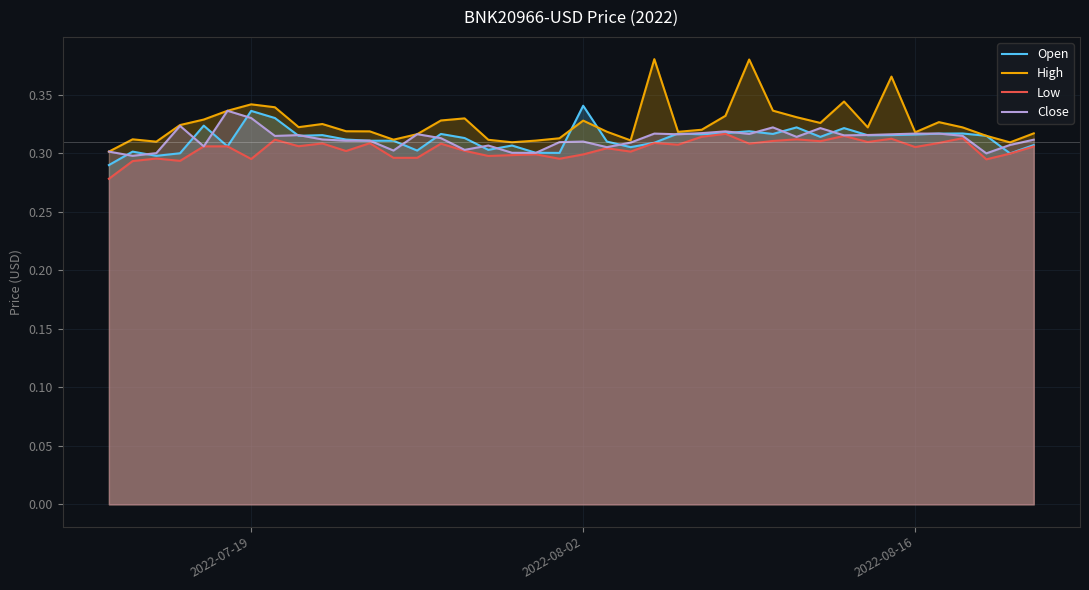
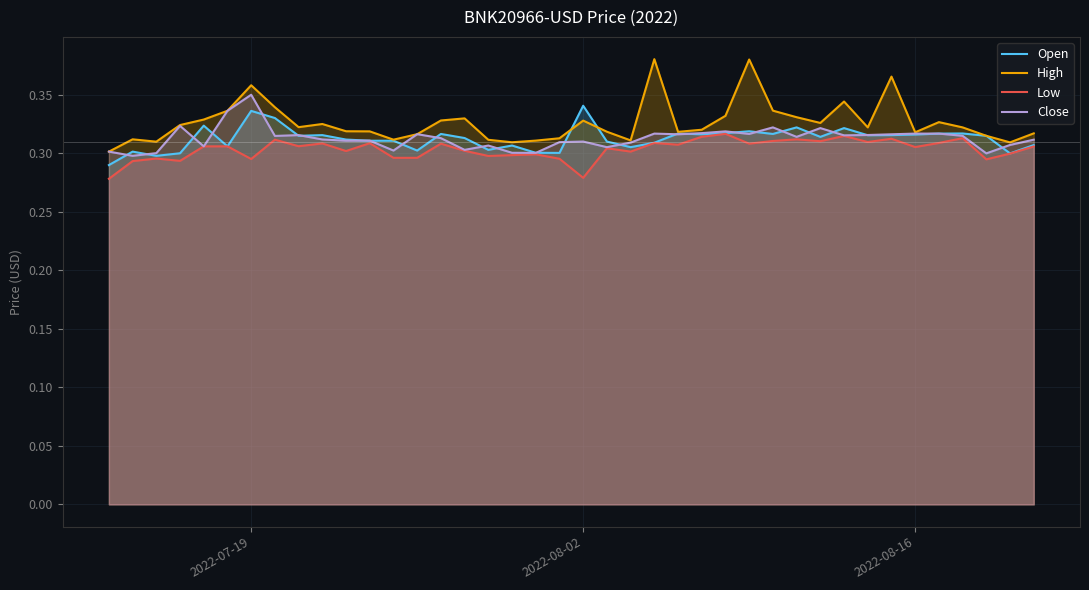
High, 2022-07-19: 0.342 -> 0.358
Close, 2022-07-19: 0.330 -> 0.350
Low, 2022-08-02: 0.299 -> 0.279
